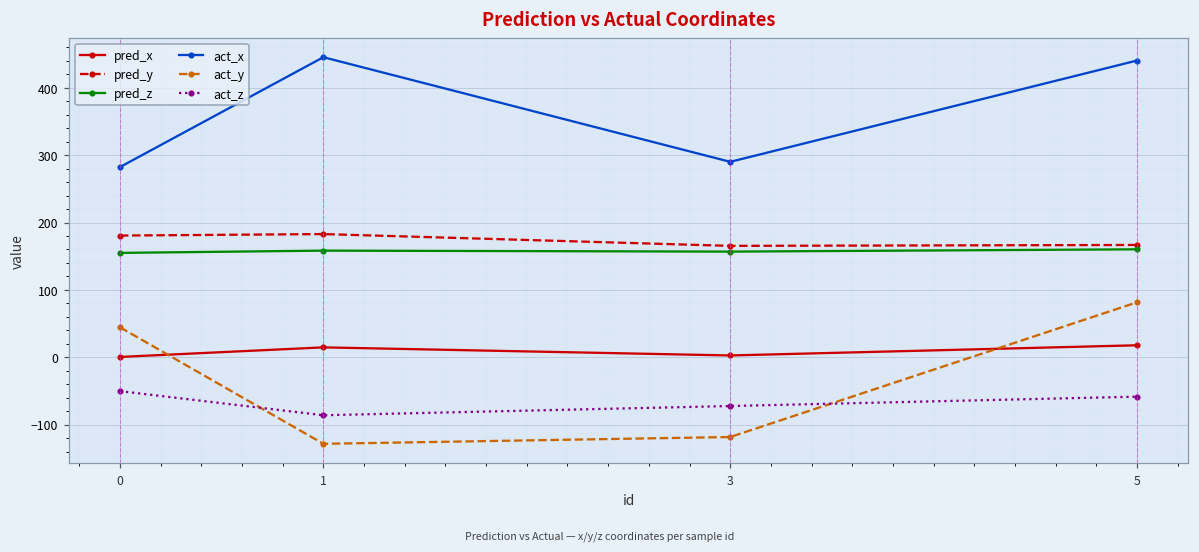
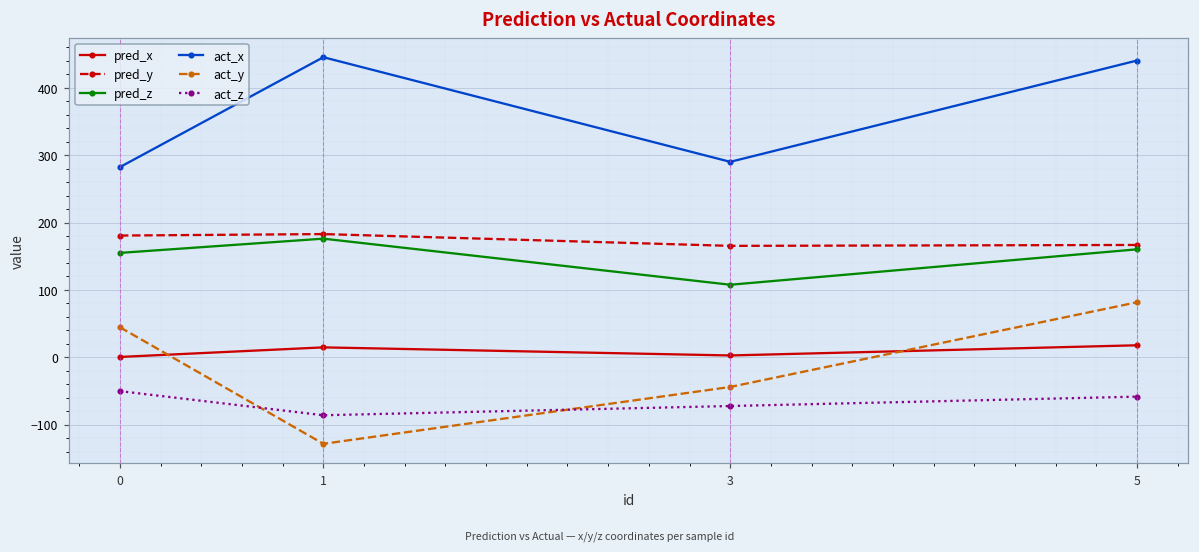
pred_z, 1: 160 -> 180
pred_z, 3: 160 -> 110
act_y, 3: -120 -> -40
